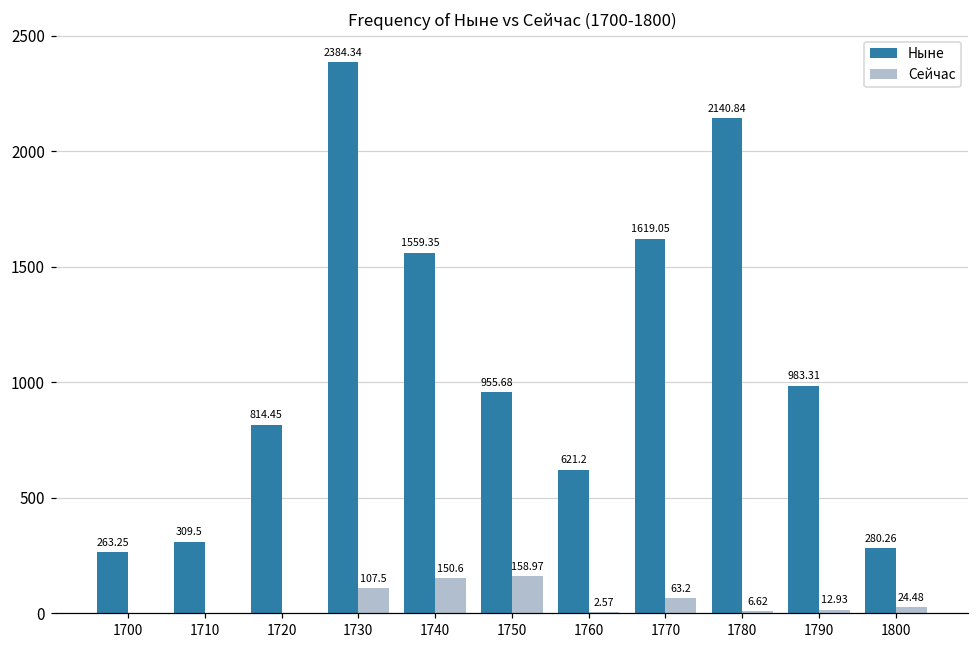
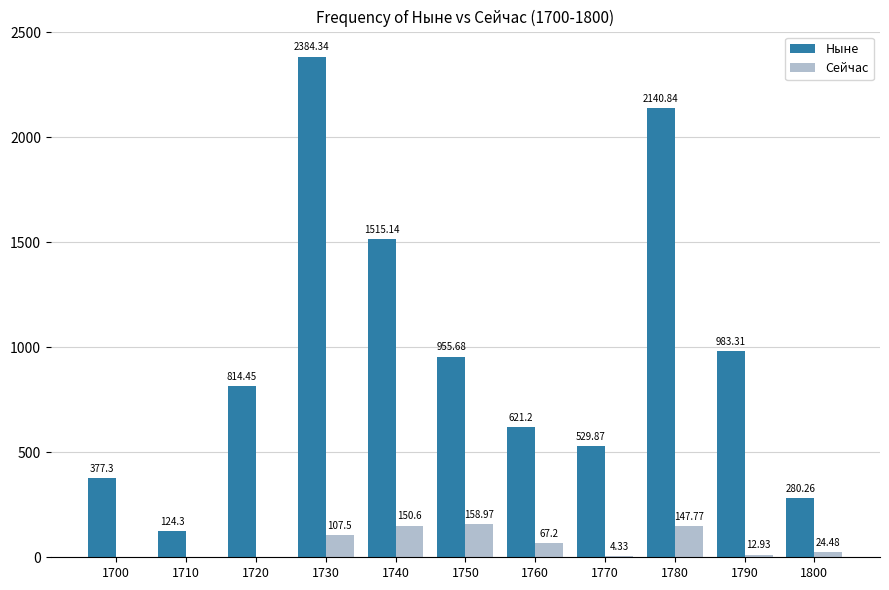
Ныне, 1700: 263.25 -> 377.3
Ныне, 1710: 309.5 -> 124.3
Ныне, 1740: 1559.35 -> 1515.14
Сейчас, 1760: 2.57 -> 67.2
Ныне, 1770: 1619.05 -> 529.87
Сейчас, 1770: 63.2 -> 4.33
Сейчас, 1780: 6.62 -> 147.77
